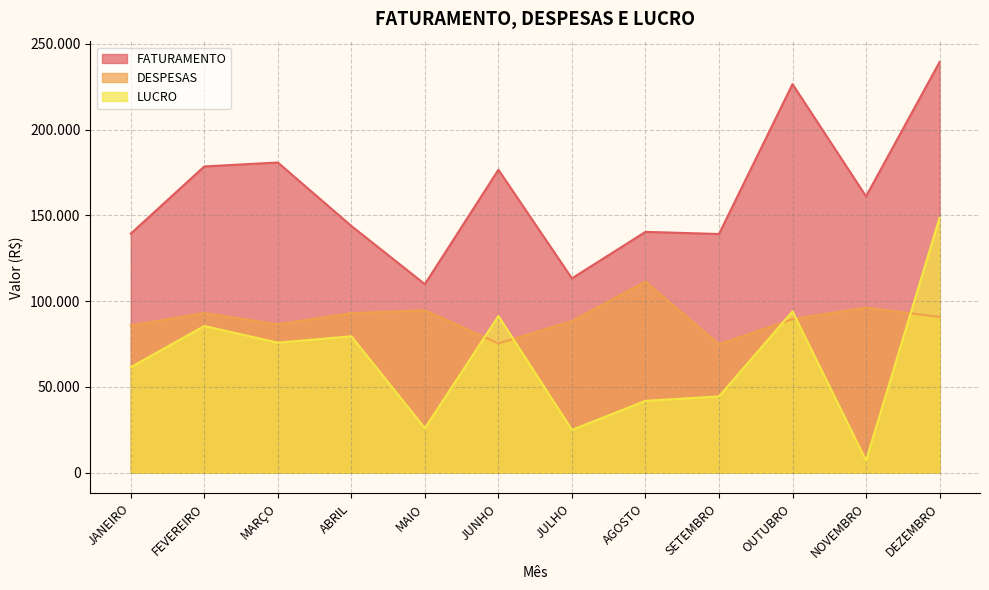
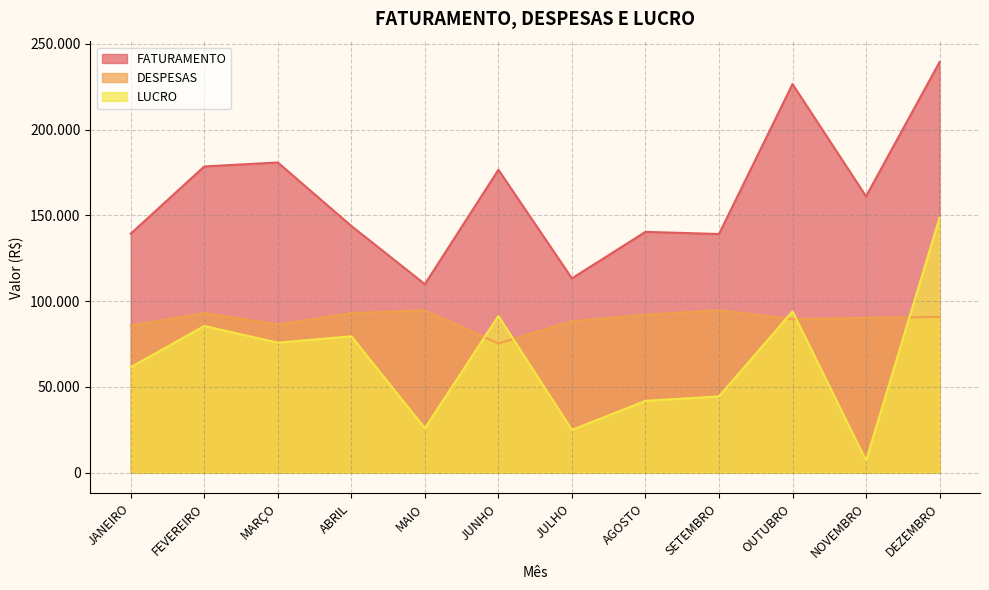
DESPESAS, AGOSTO: 111 -> 92
DESPESAS, SETEMBRO: 75 -> 95
DESPESAS, NOVEMBRO: 96 -> 90
